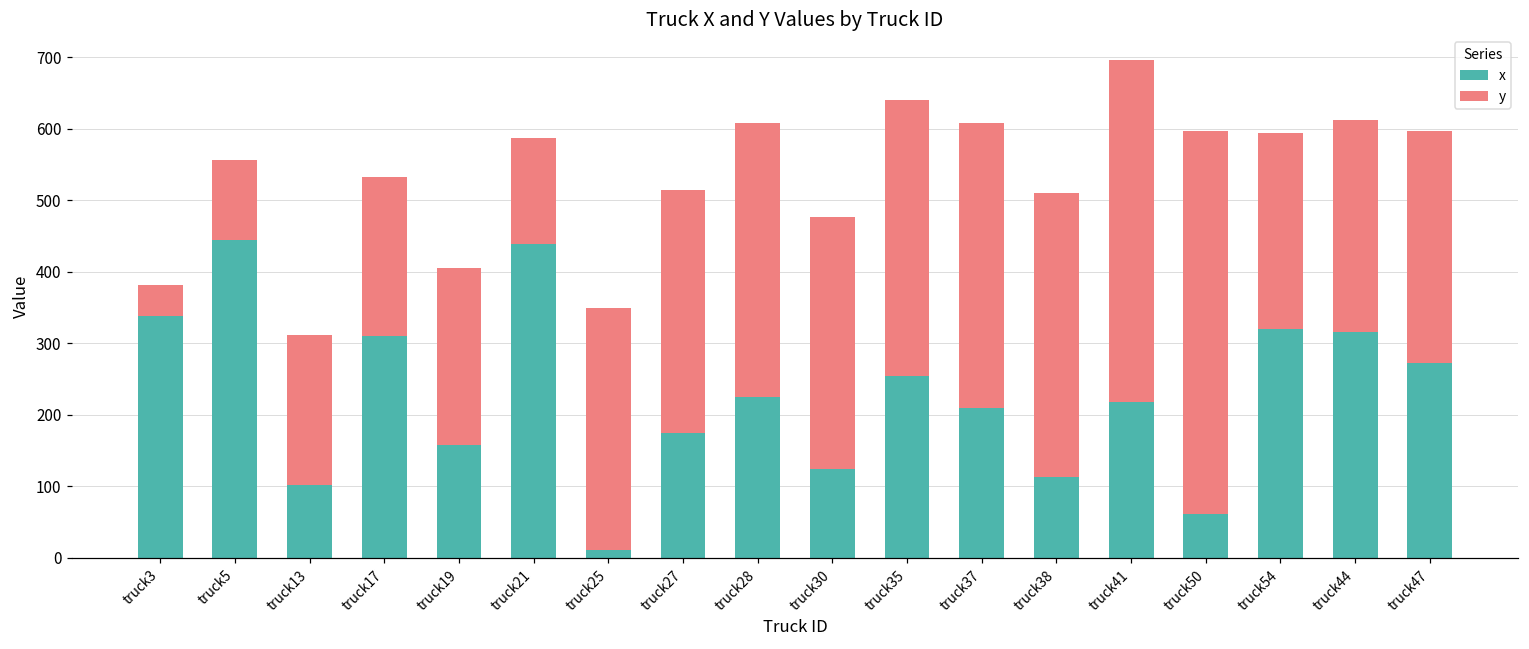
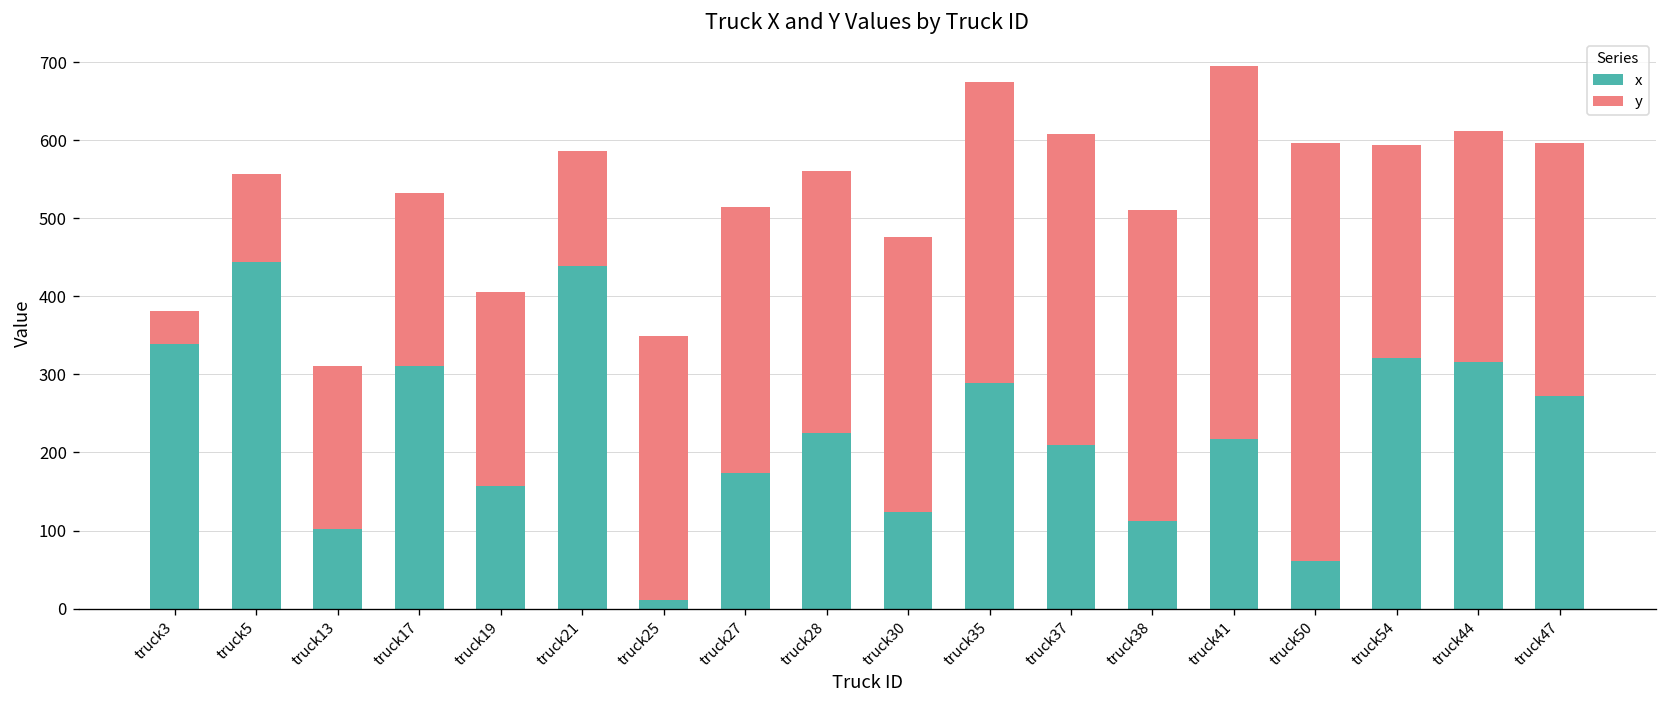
y, truck28: 380 -> 340
x, truck35: 250 -> 290
